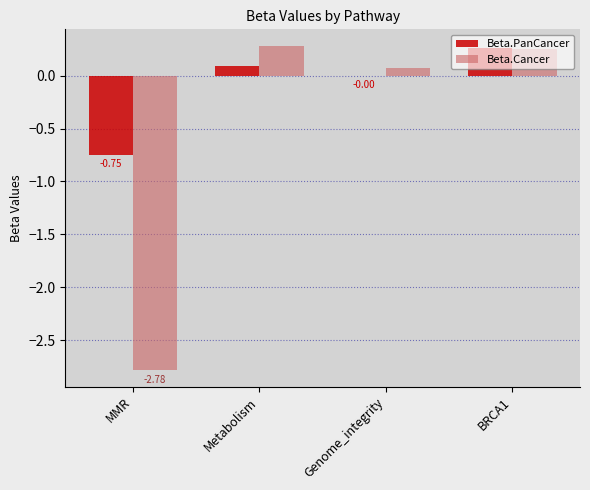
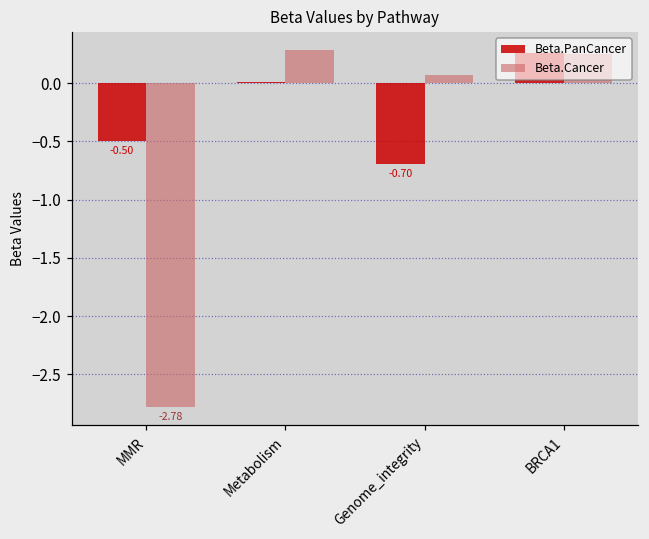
Beta.PanCancer, MMR: -0.75 -> -0.50
Beta.PanCancer, Metabolism: 0.09 -> 0.01
Beta.PanCancer, Genome_integrity: -0.00 -> -0.70
